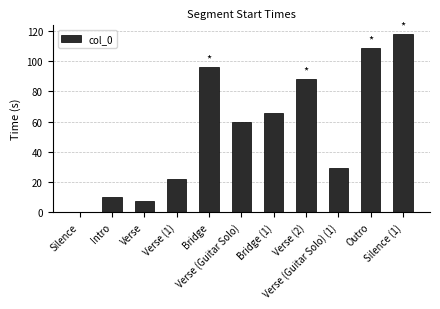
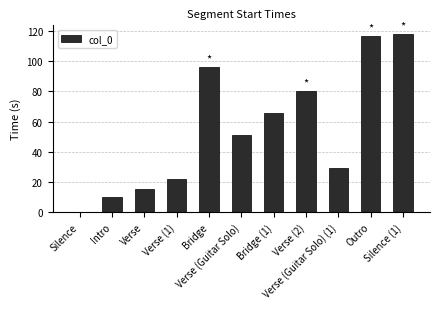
Verse: 8 -> 16
Verse (Guitar Solo): 60 -> 51
Verse (2): 88 -> 80
Outro: 109 -> 117
